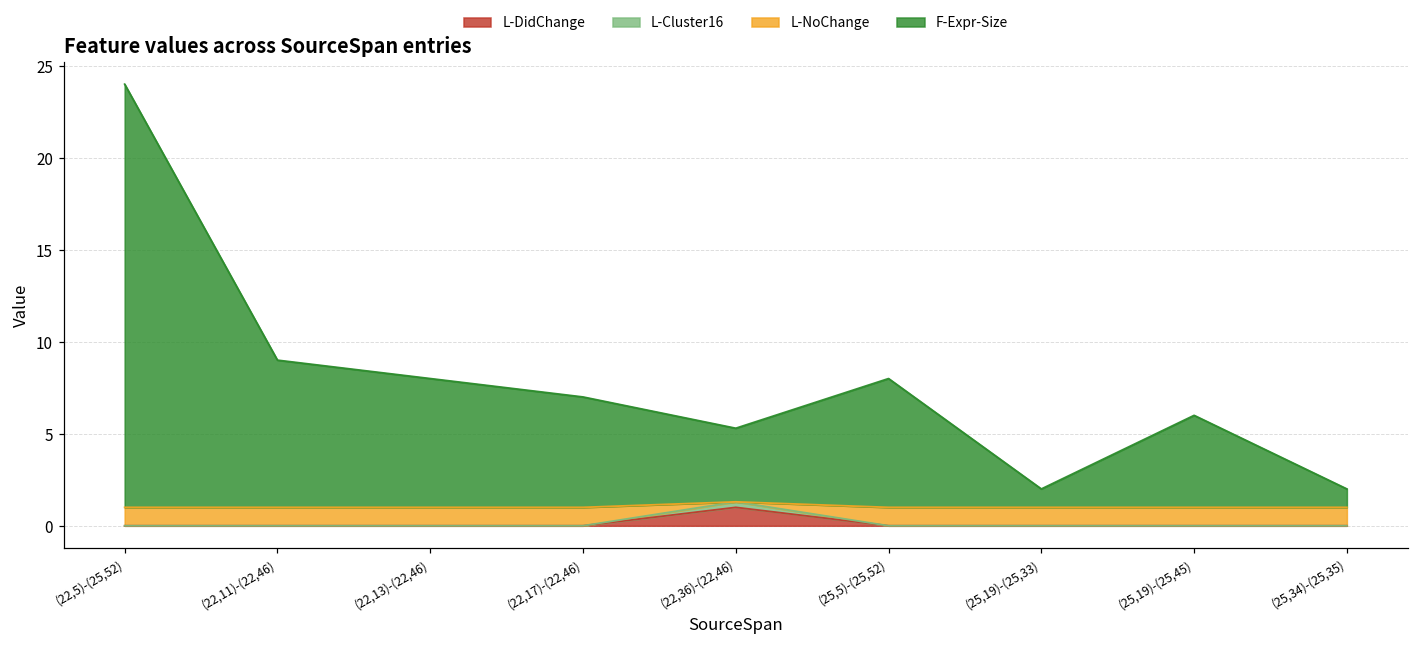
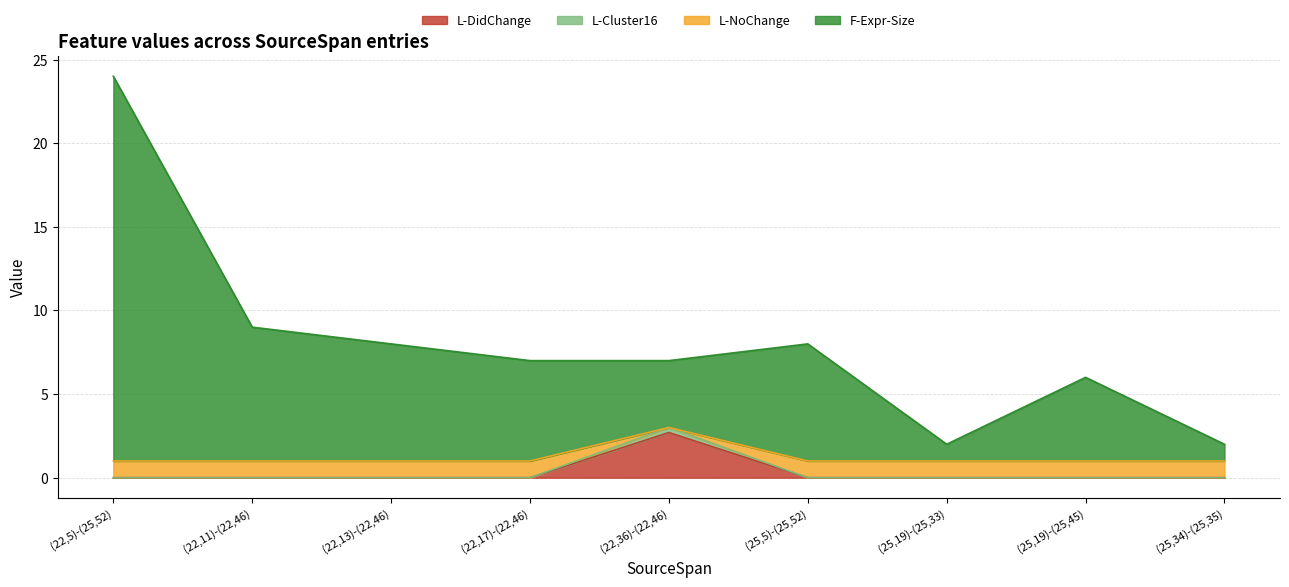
L-DidChange, (22,36)-(22,46): 1.0 -> 2.7
